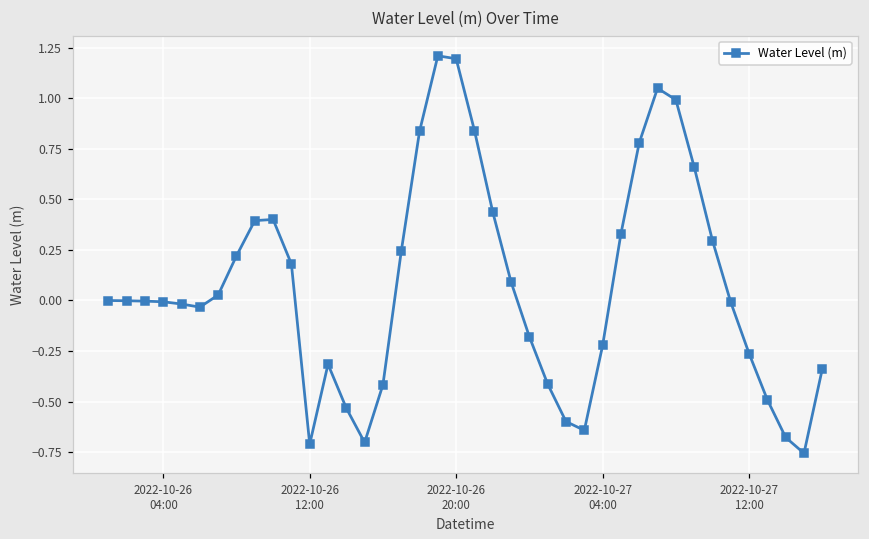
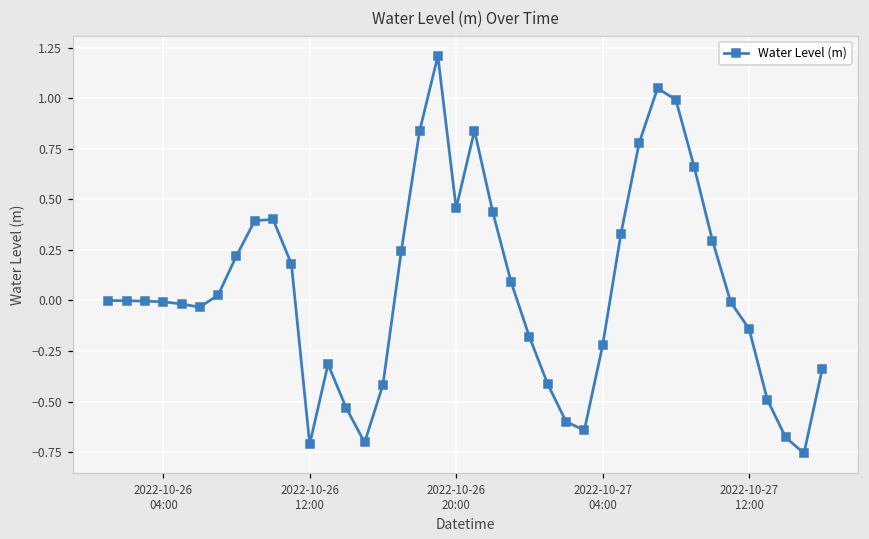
2022-10-26 20:00: 1.20 -> 0.46
2022-10-27 12:00: -0.26 -> -0.14
